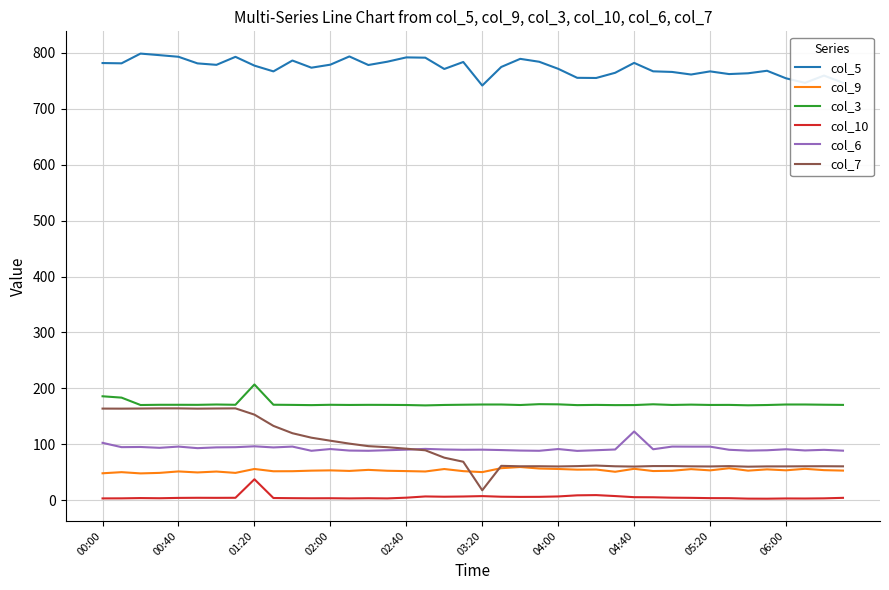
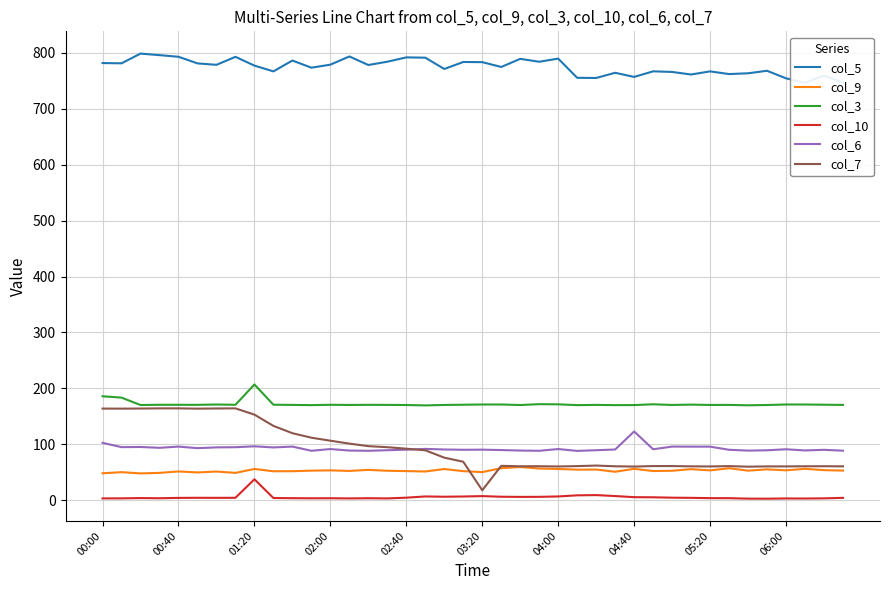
col_5, 03:20: 740 -> 780
col_5, 04:00: 770 -> 790
col_5, 04:40: 780 -> 760
